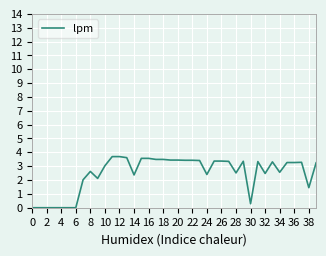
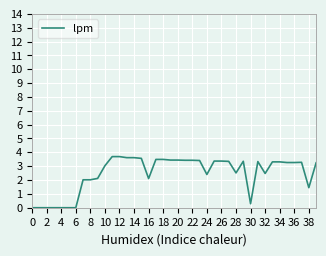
8: 2.6 -> 2.0
14: 2.4 -> 3.6
16: 3.6 -> 2.1
34: 2.6 -> 3.3
